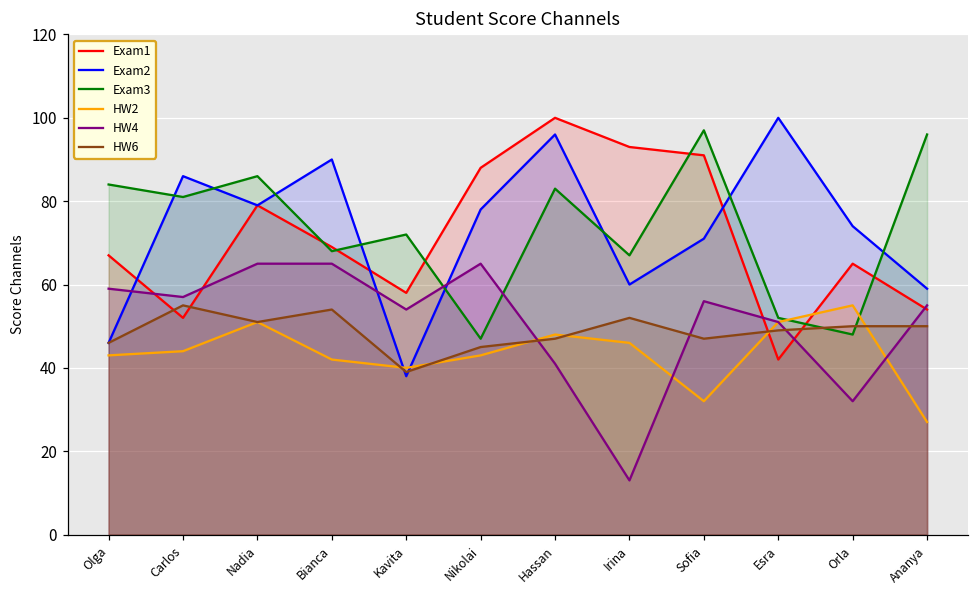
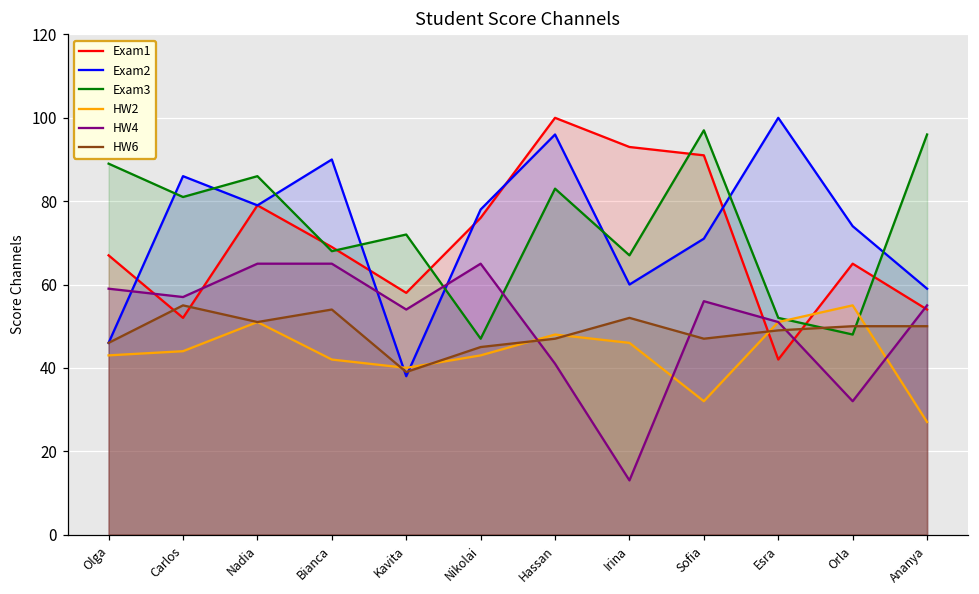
Exam3, Olga: 84 -> 89
Exam1, Nikolai: 88 -> 76
